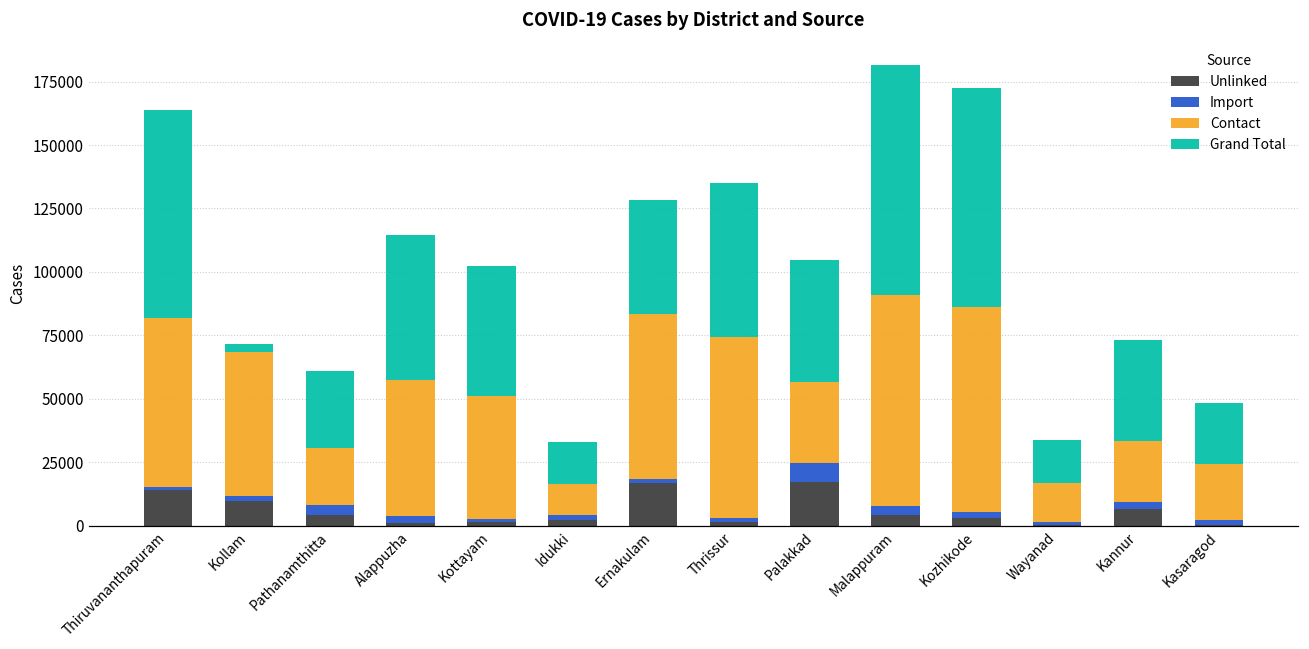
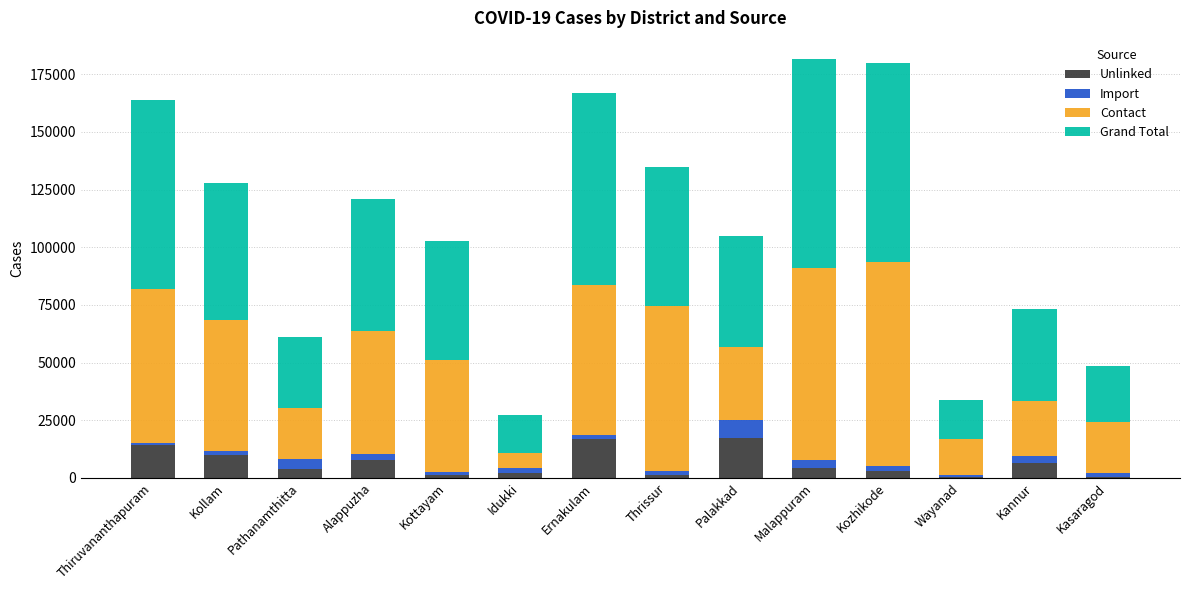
Grand Total, Kollam: 3000 -> 59000
Unlinked, Alappuzha: 1000 -> 8000
Contact, Idukki: 12000 -> 6000
Grand Total, Ernakulam: 45000 -> 84000
Contact, Kozhikode: 81000 -> 88000
